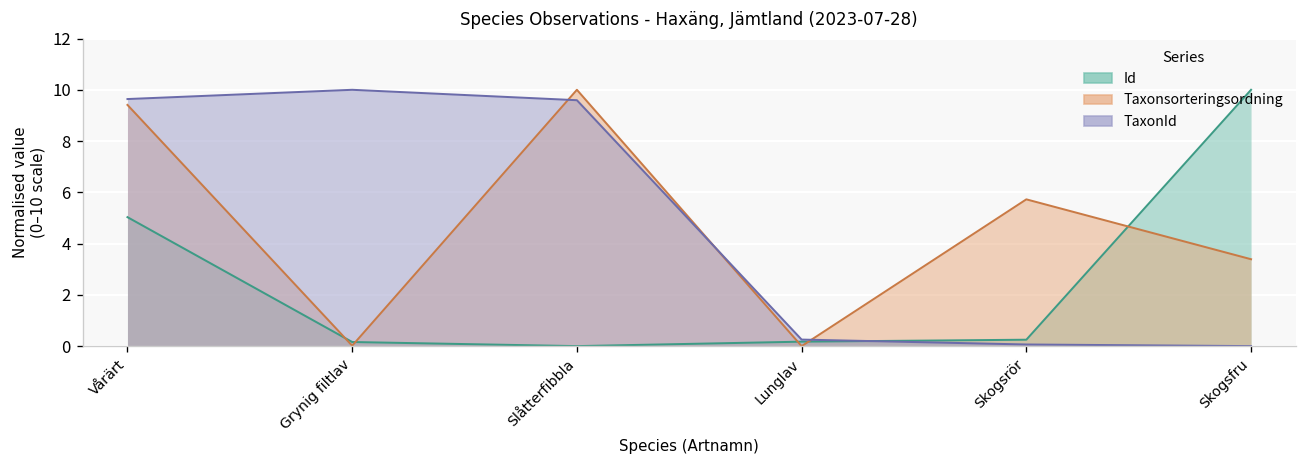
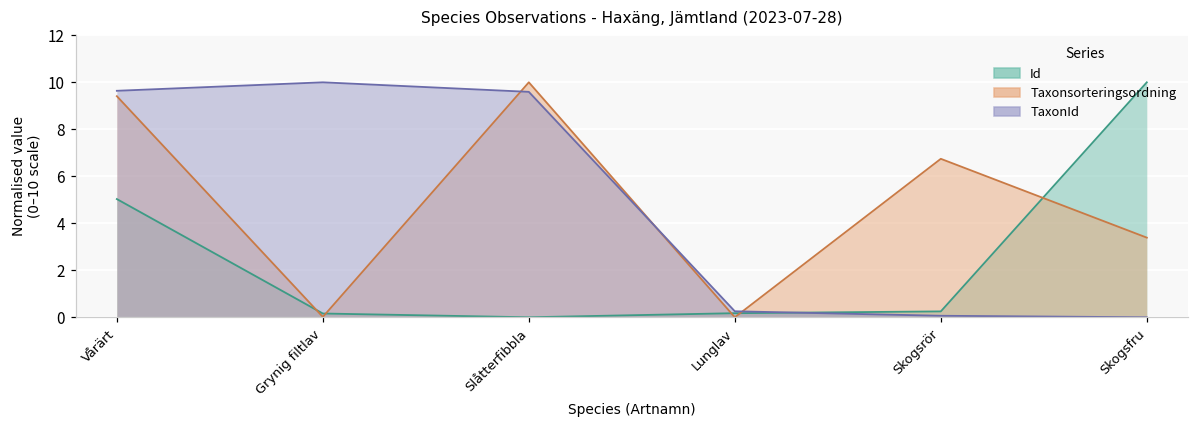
Taxonsorteringsordning, Skogsrör: 5.7 -> 6.7
